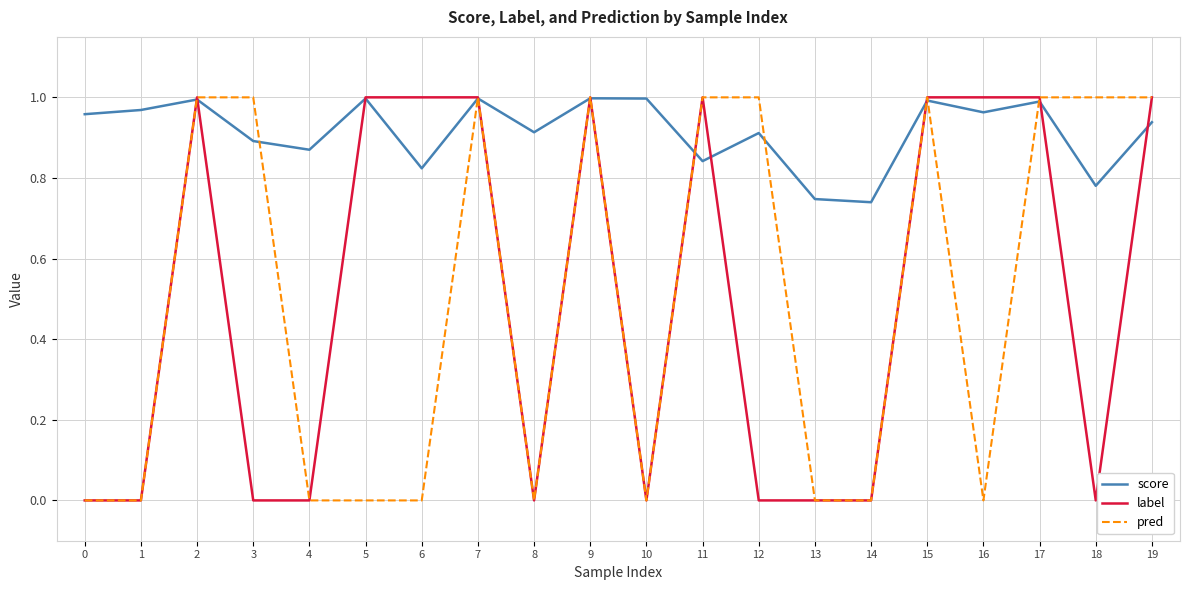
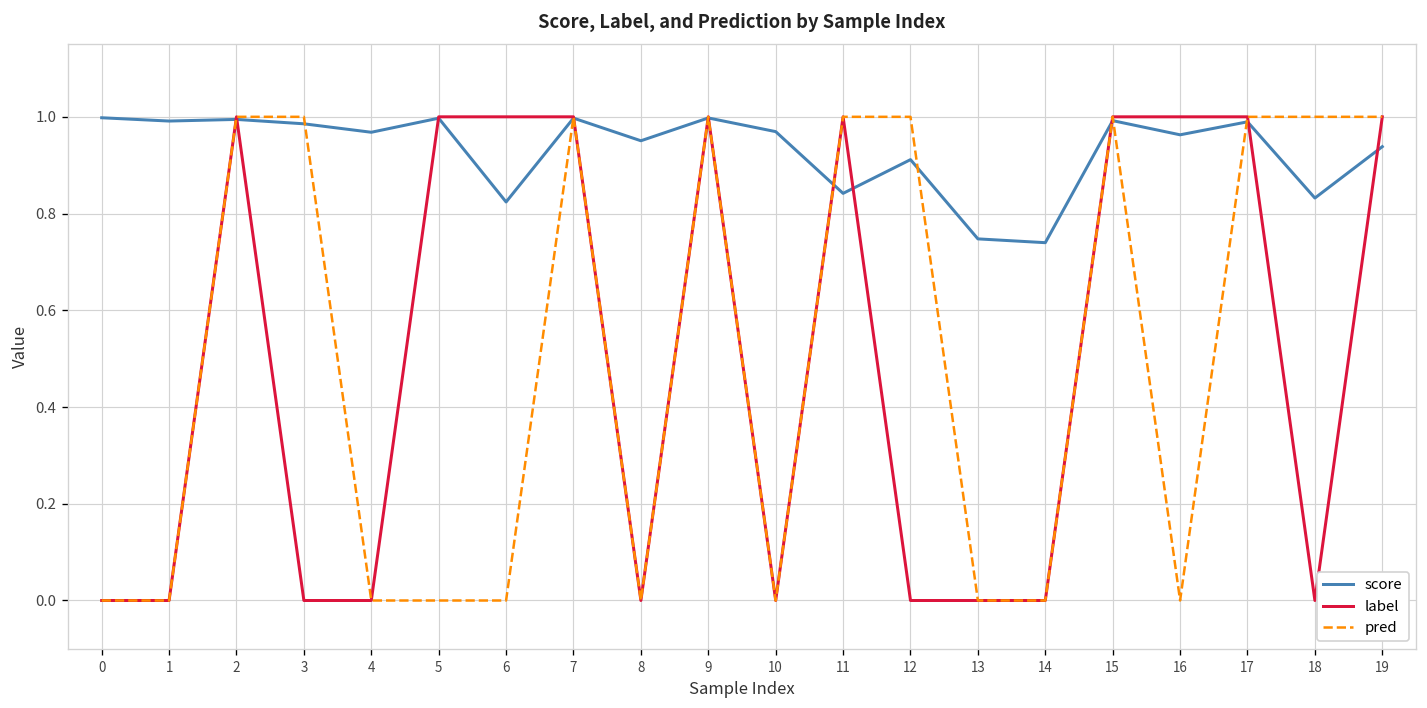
score, 0: 0.96 -> 1.00
score, 1: 0.97 -> 0.99
score, 3: 0.89 -> 0.99
score, 4: 0.87 -> 0.97
score, 8: 0.91 -> 0.95
score, 10: 1.00 -> 0.97
score, 18: 0.78 -> 0.83
